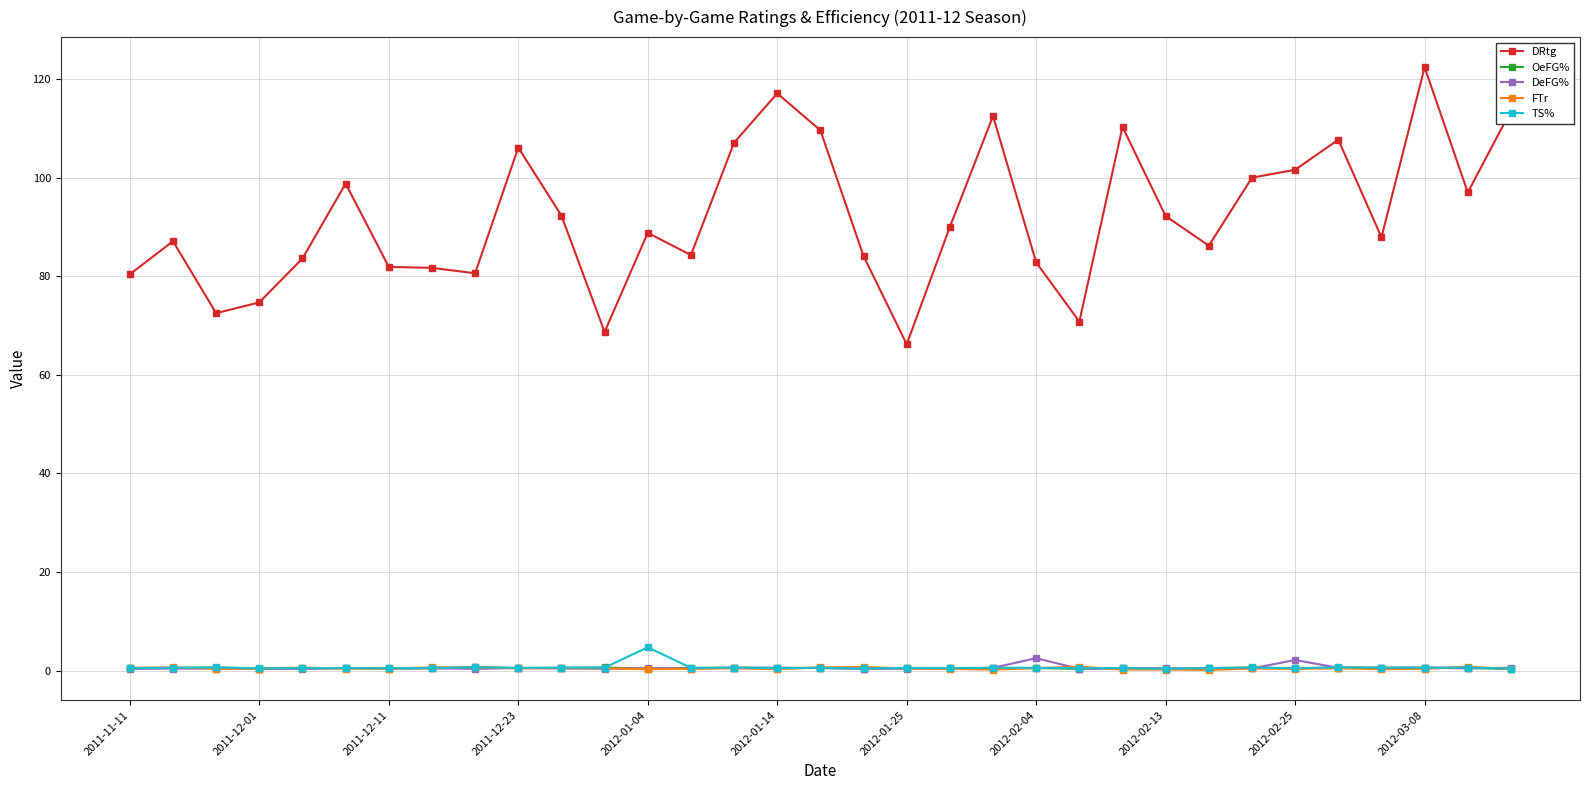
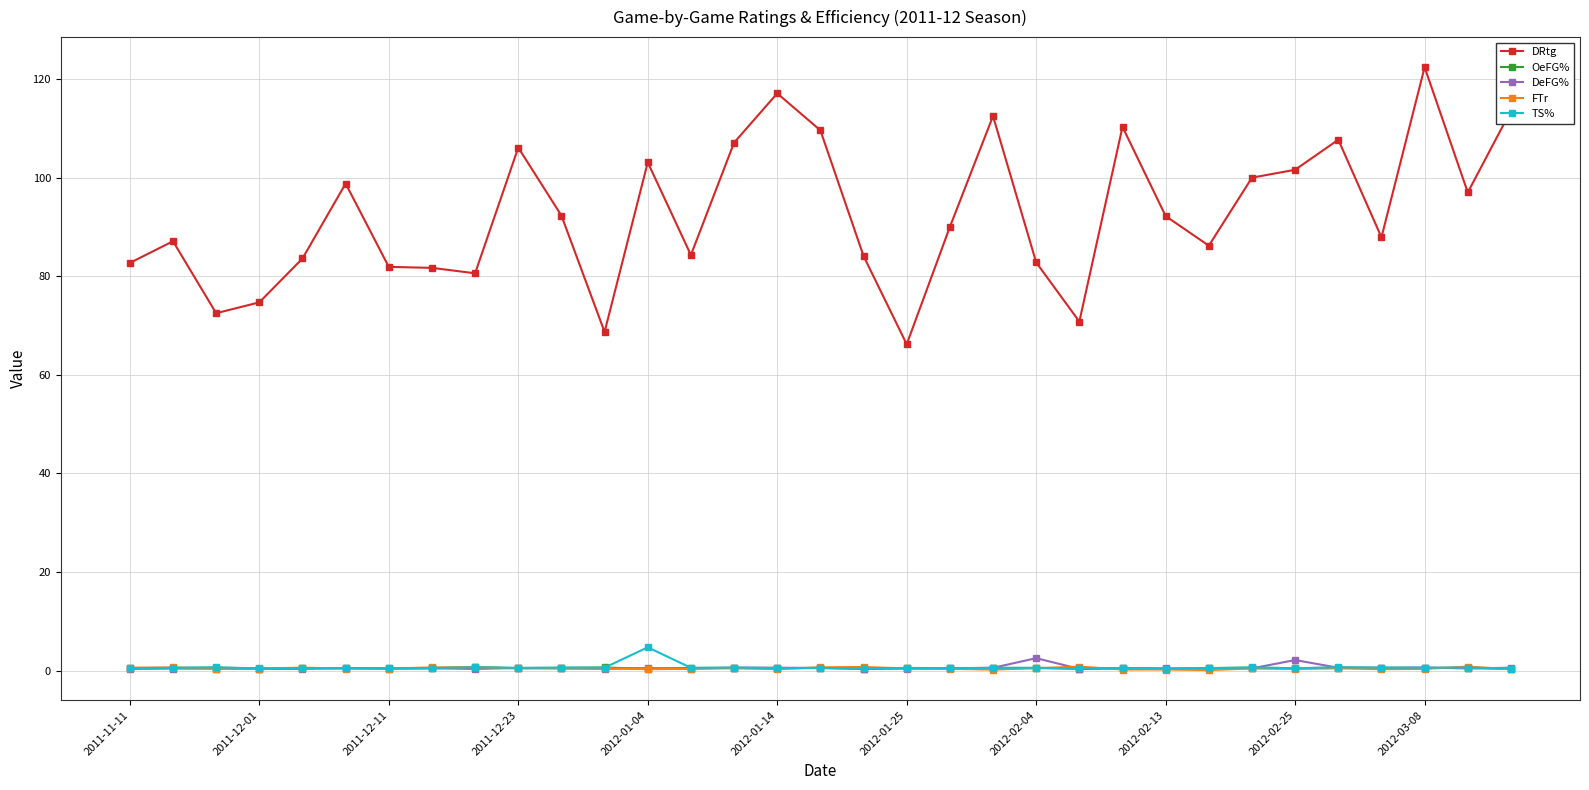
DRtg, 2011-11-11: 80 -> 83
DRtg, 2012-01-04: 89 -> 103
